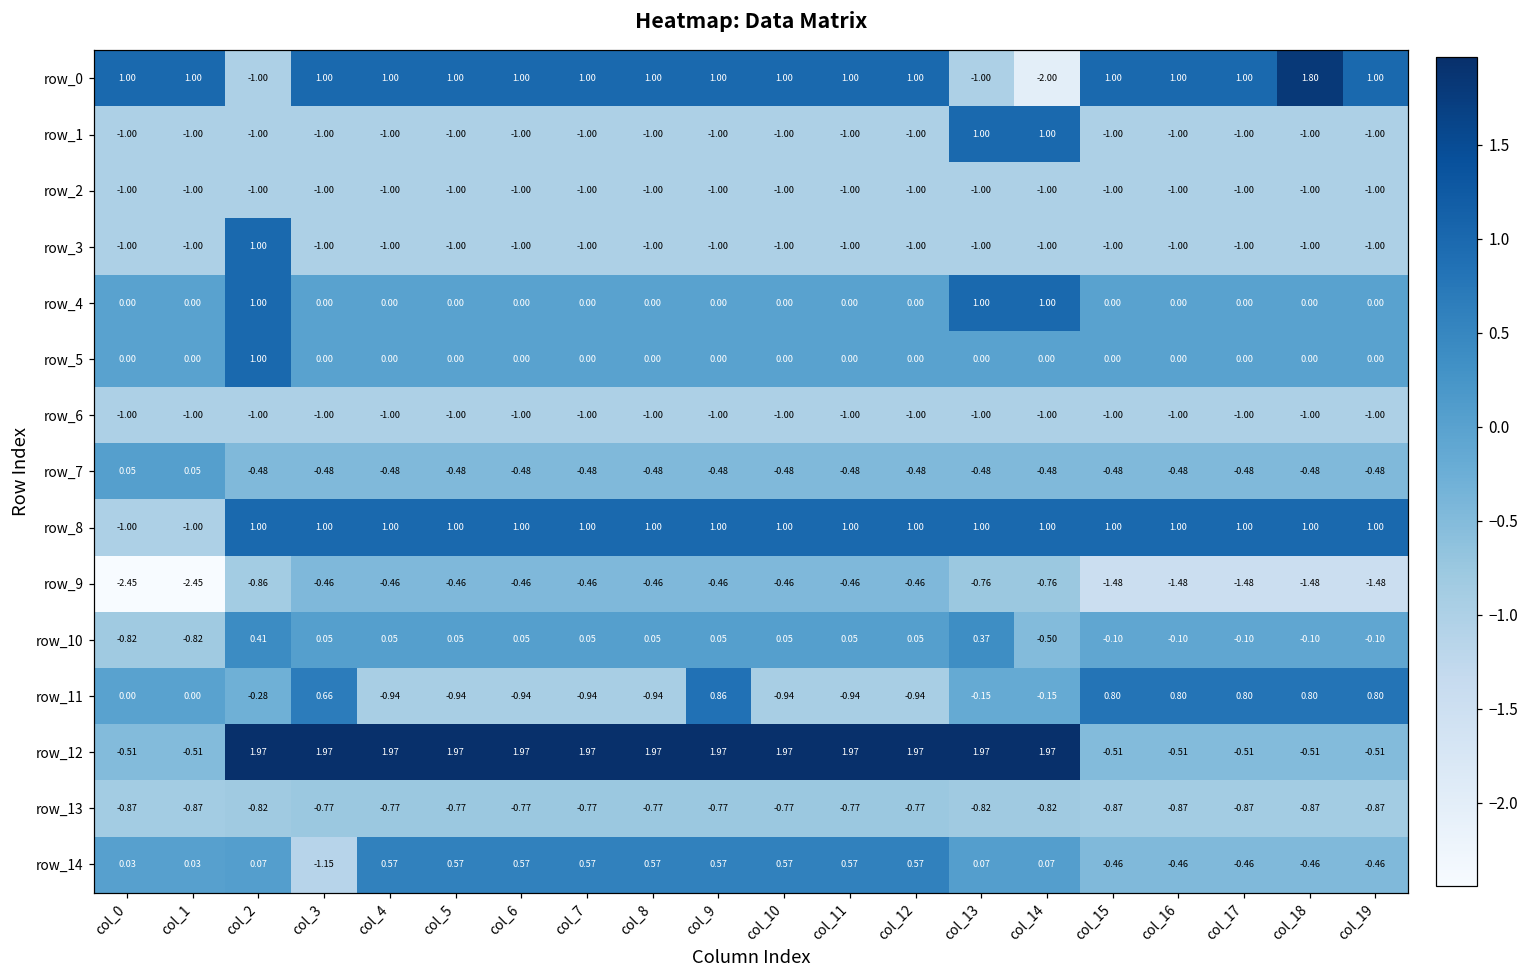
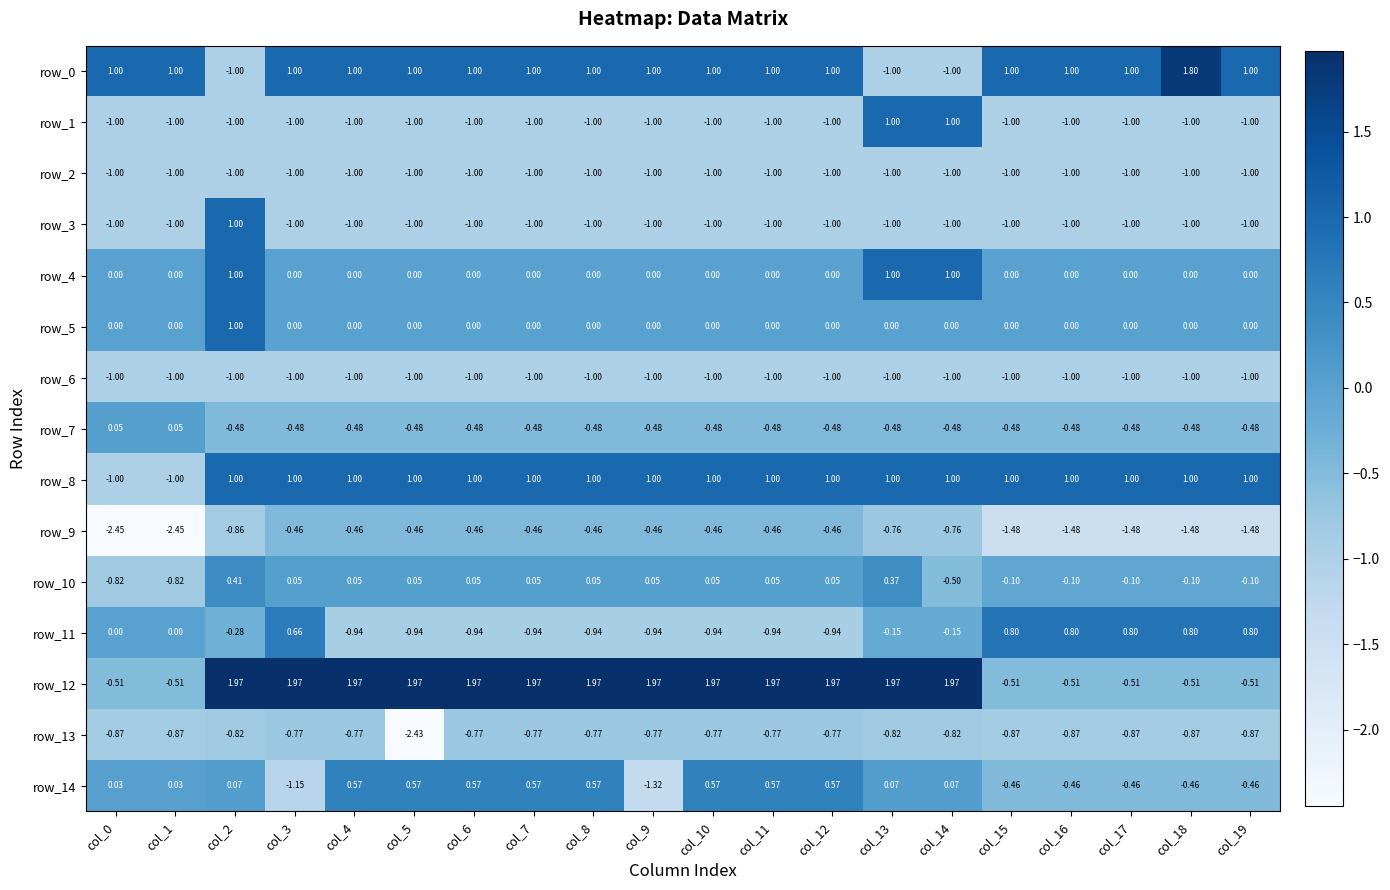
row_0, col_14: -2.00 -> -1.00
row_11, col_9: 0.86 -> -0.94
row_13, col_5: -0.77 -> -2.43
row_14, col_9: 0.57 -> -1.32
